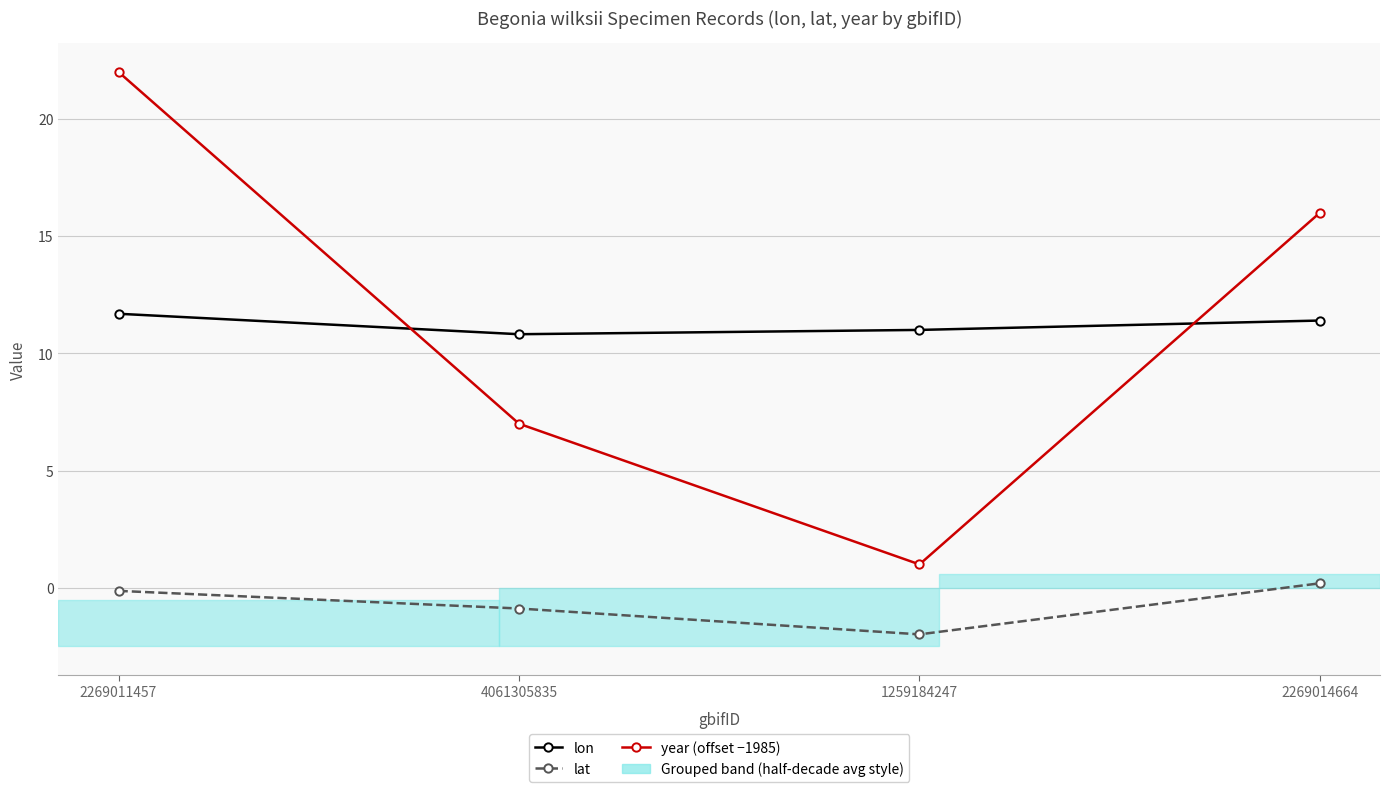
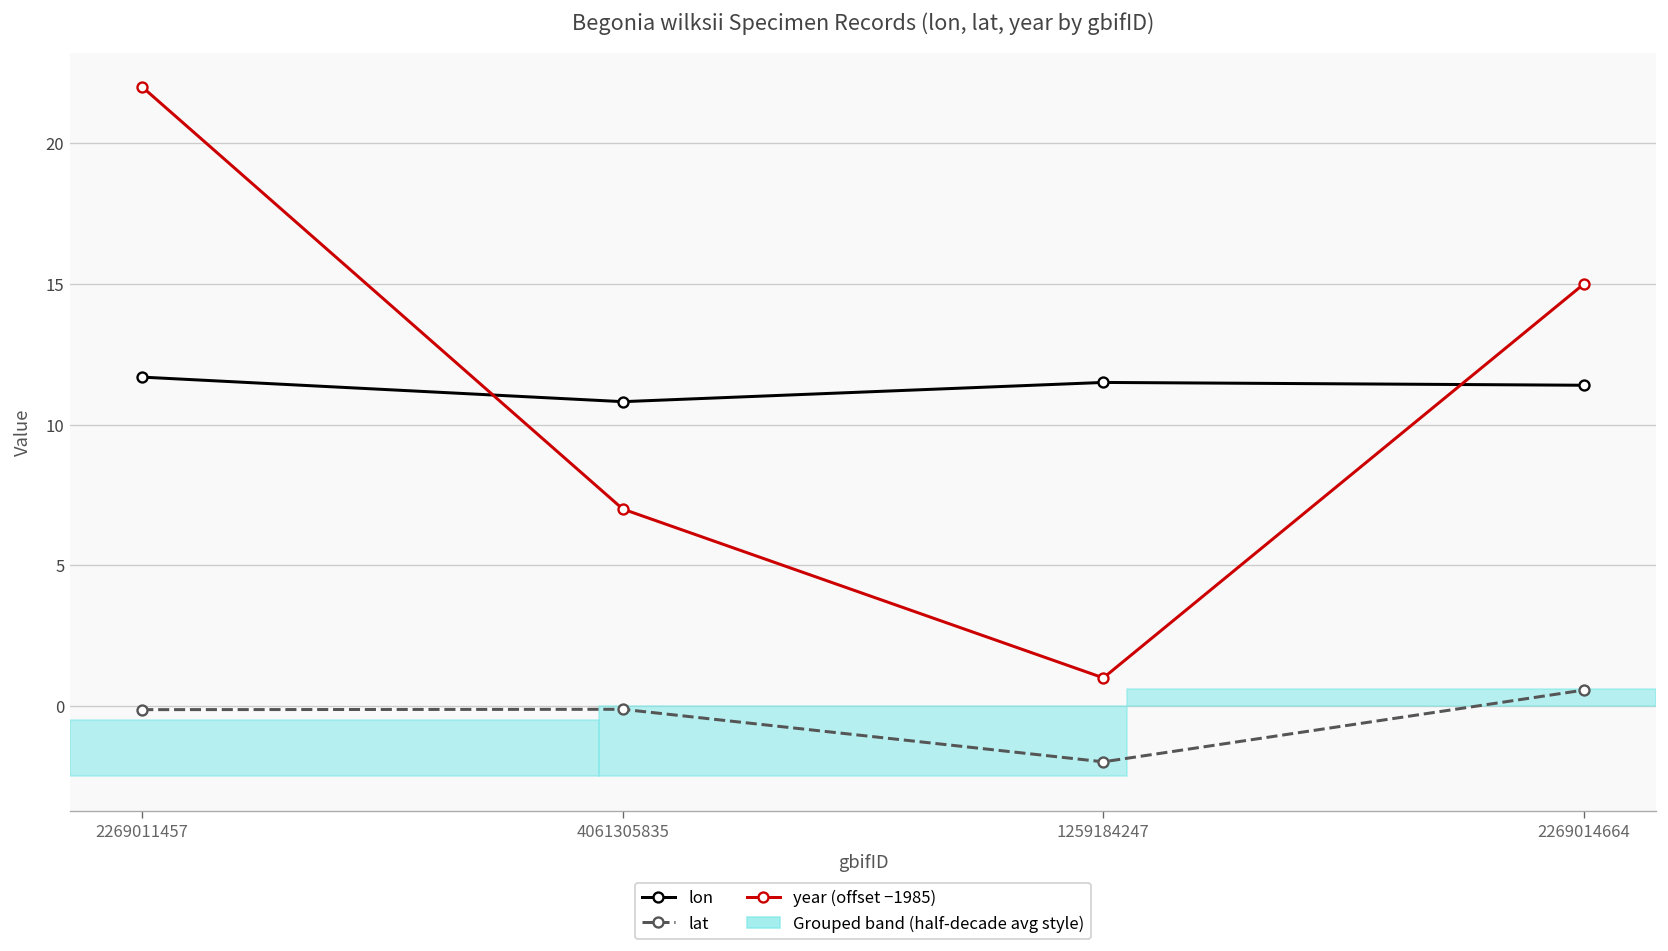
lat, 4061305835: -0.9 -> -0.1
lon, 1259184247: 11.0 -> 11.5
lat, 2269014664: 0.2 -> 0.6
year (offset −1985), 2269014664: 16.0 -> 15.0
